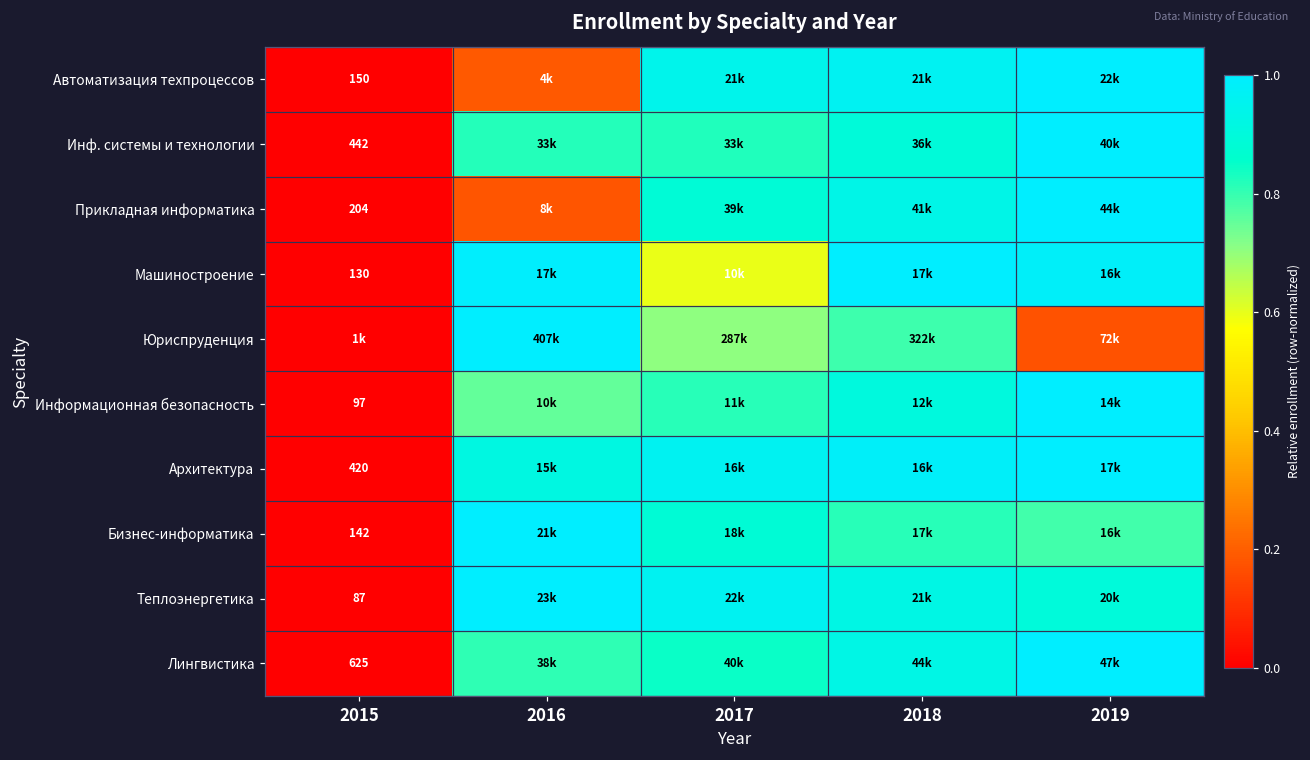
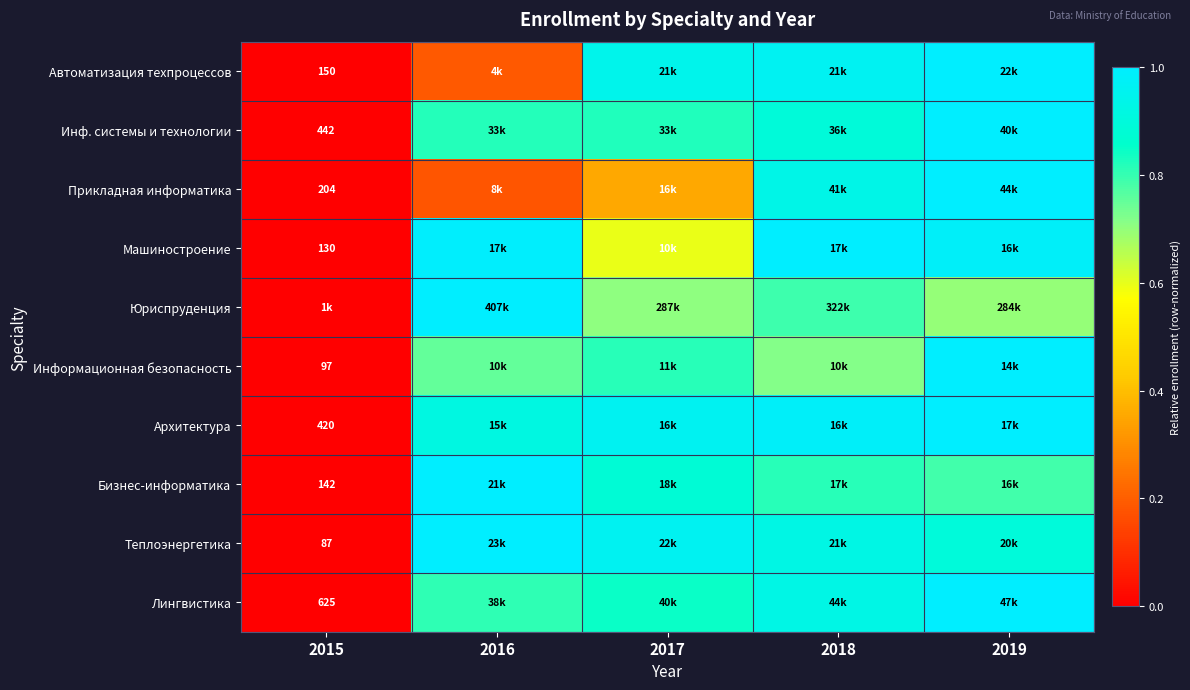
Прикладная информатика, 2017: 39k -> 16k
Юриспруденция, 2019: 72k -> 284k
Информационная безопасность, 2018: 12k -> 10k
